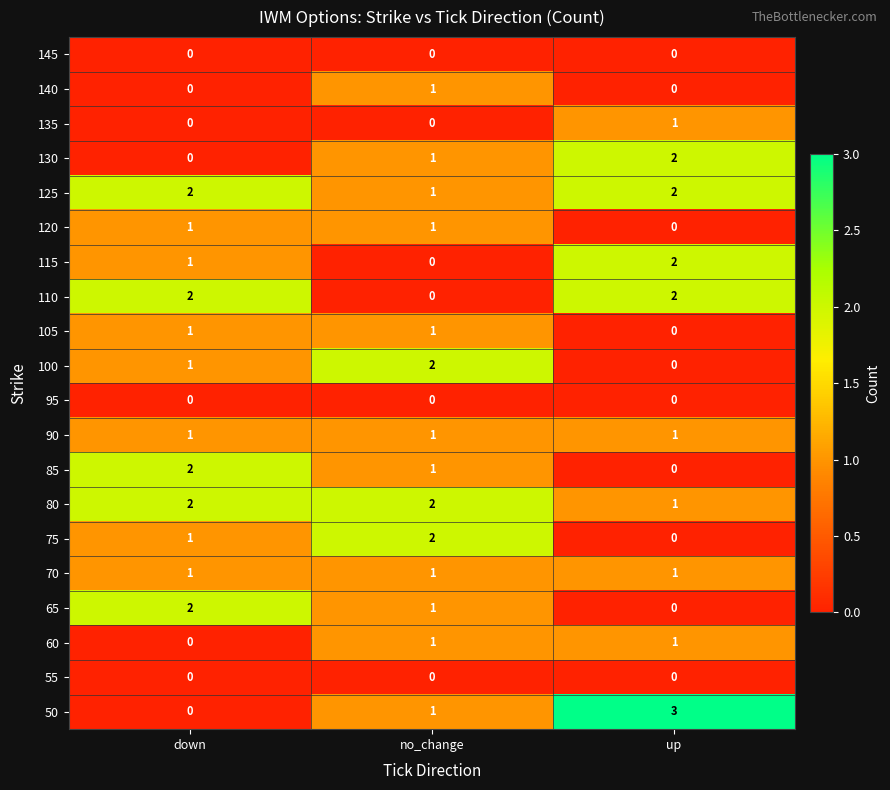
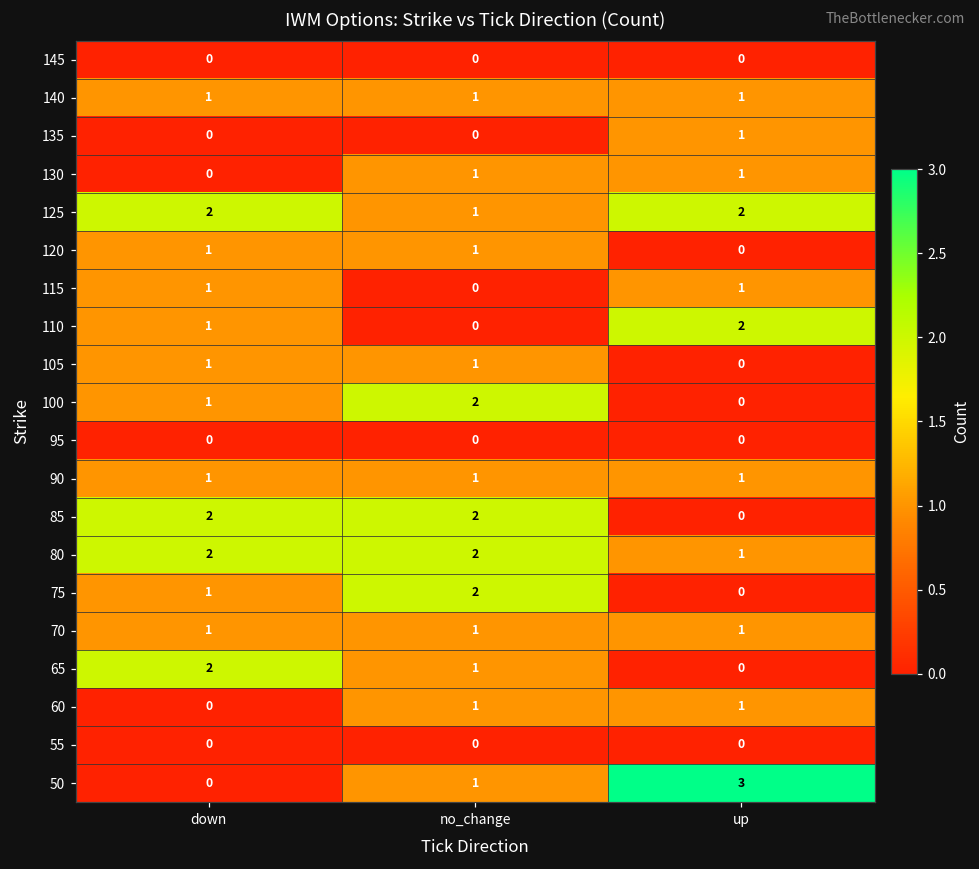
140, down: 0 -> 1
140, up: 0 -> 1
130, up: 2 -> 1
115, up: 2 -> 1
110, down: 2 -> 1
85, no_change: 1 -> 2
